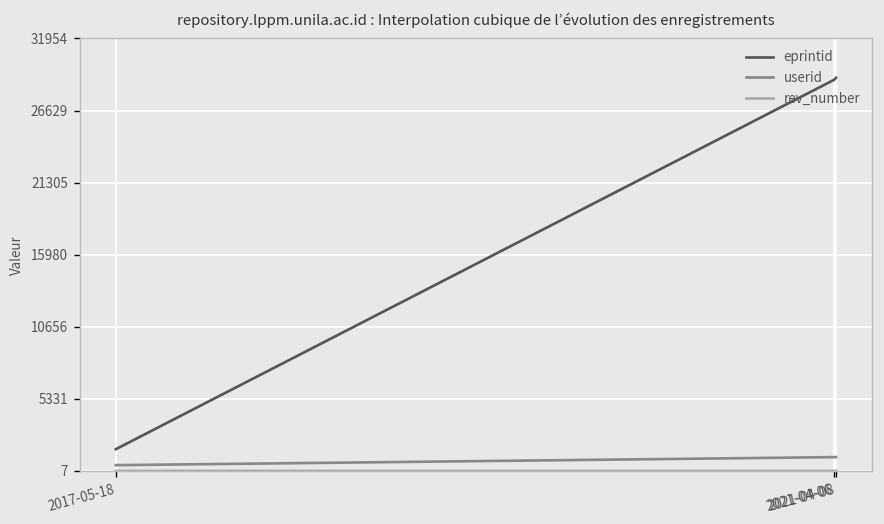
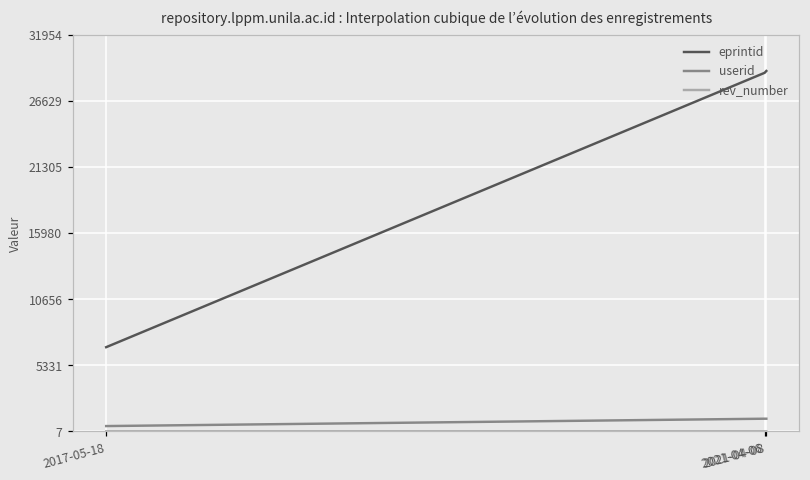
eprintid, 2017-05-18: 1600 -> 6800
